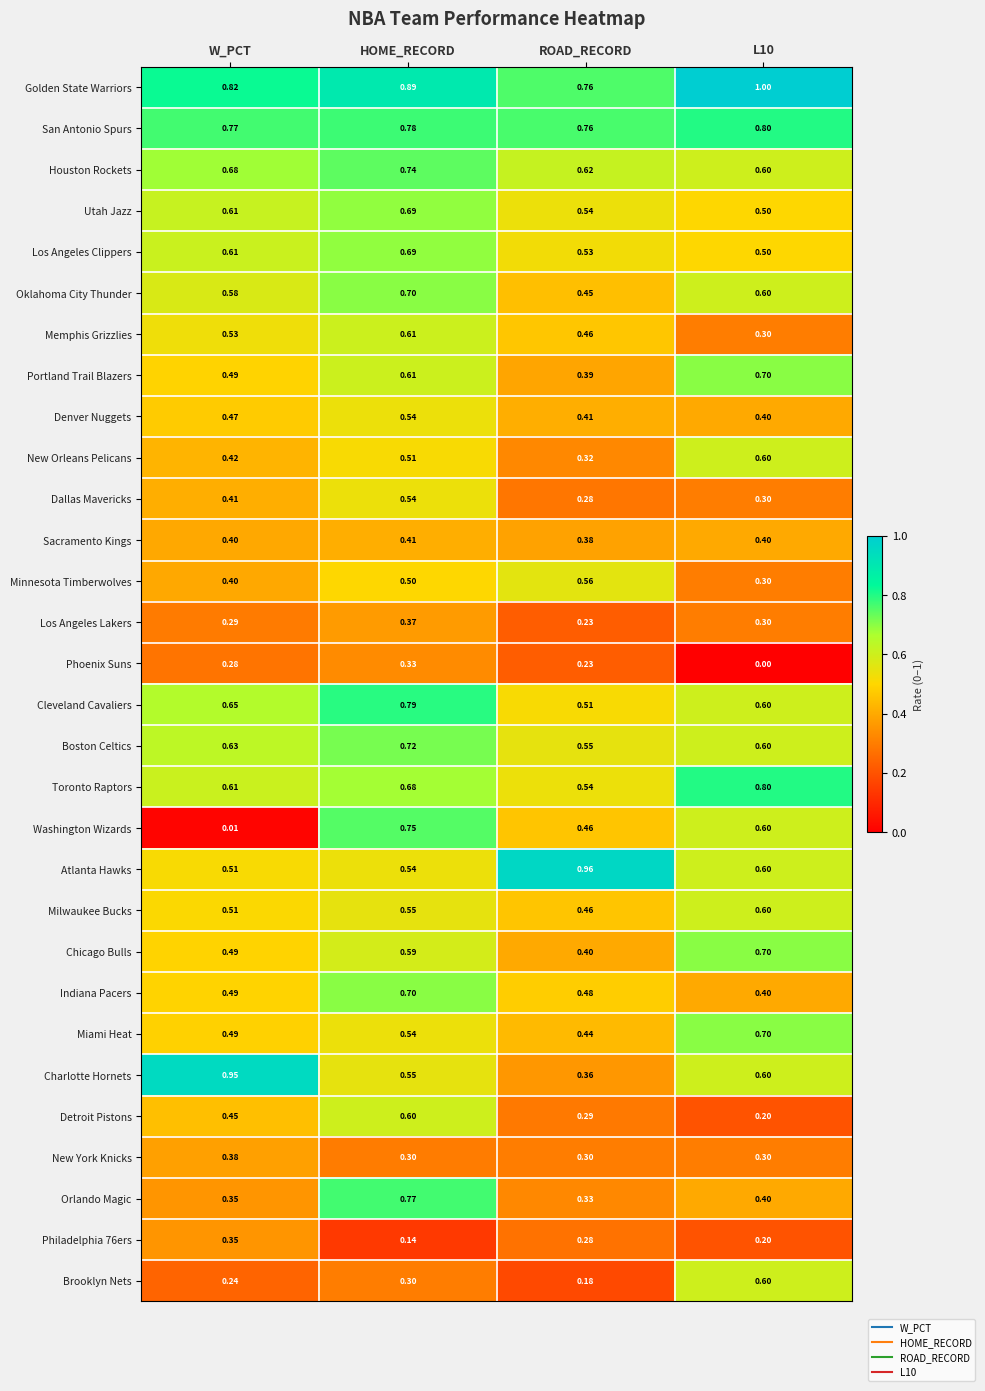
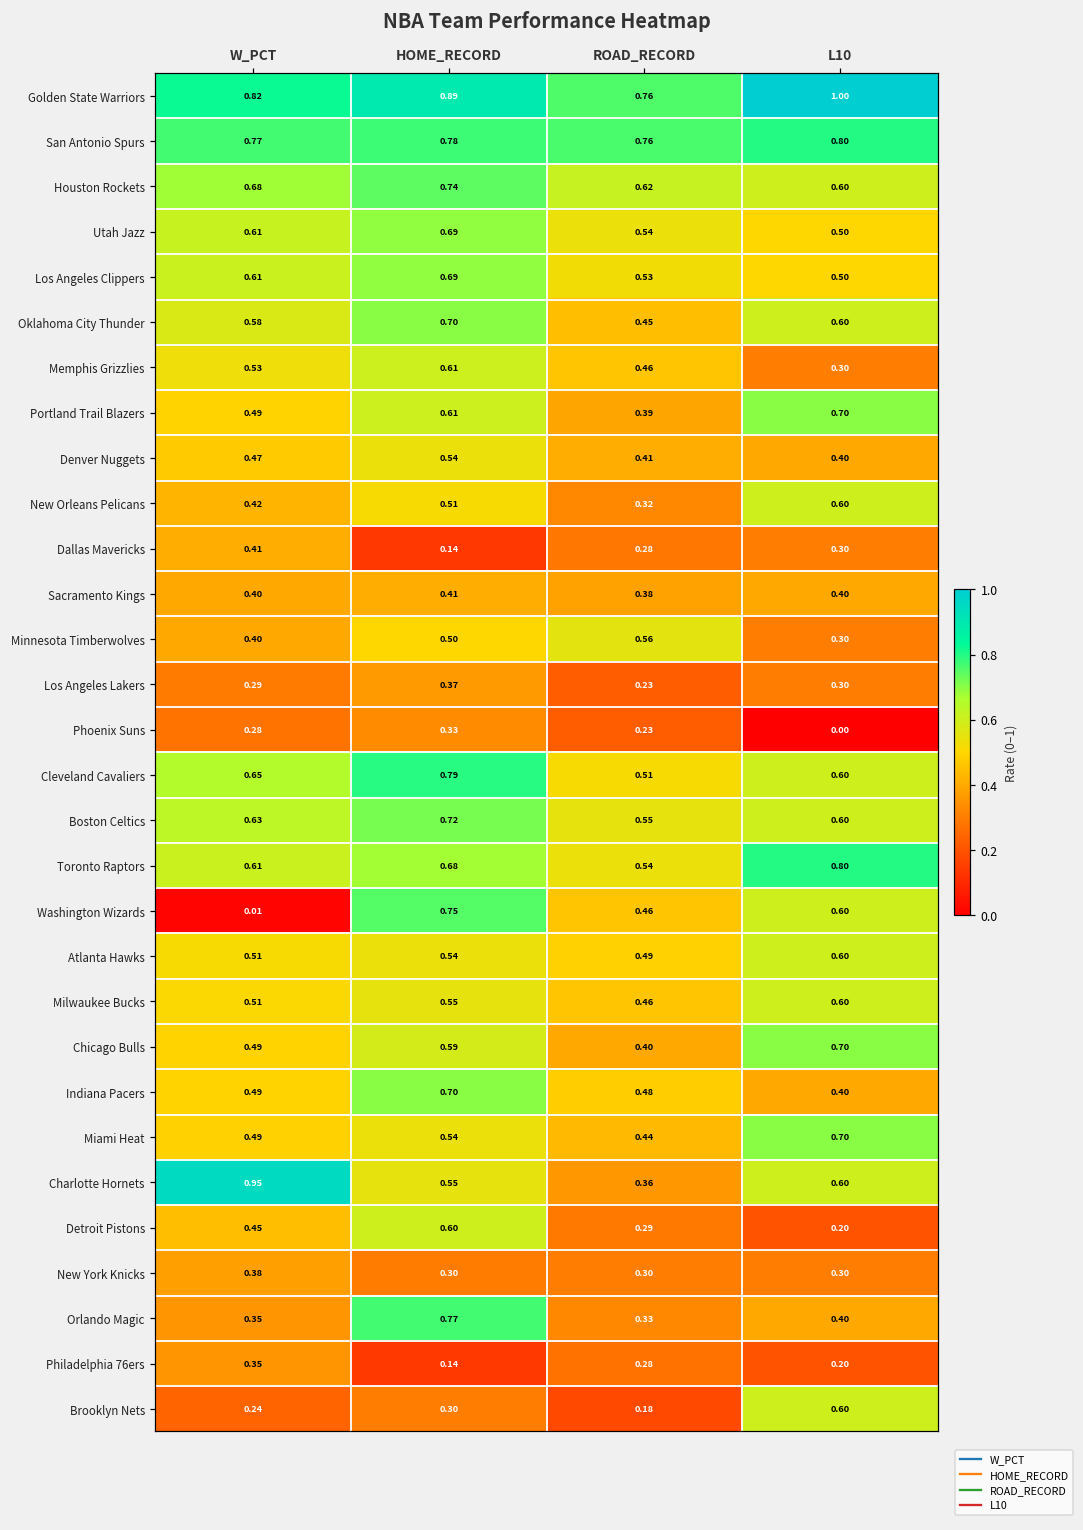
Dallas Mavericks, HOME_RECORD: 0.54 -> 0.14
Atlanta Hawks, ROAD_RECORD: 0.96 -> 0.49
